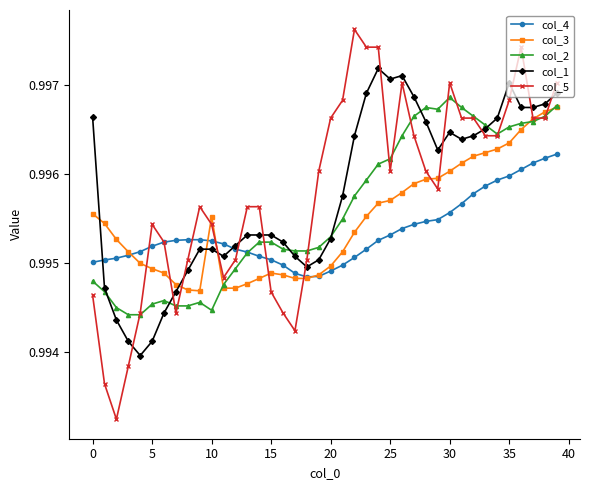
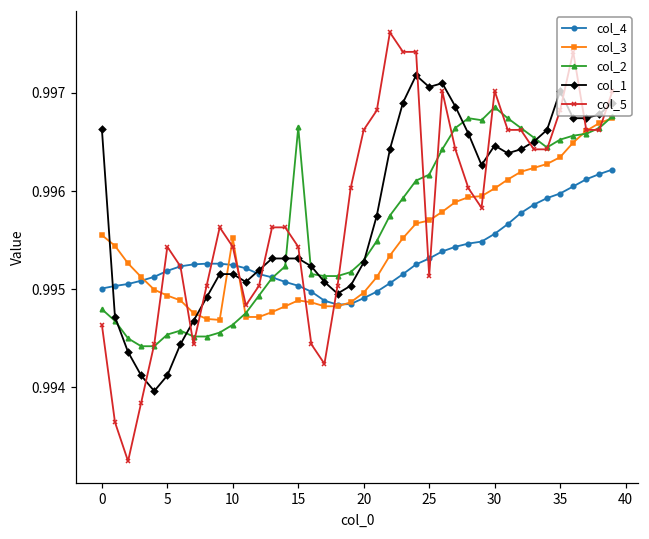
col_2, 10: 0.9945 -> 0.9946
col_2, 15: 0.9952 -> 0.9967
col_5, 15: 0.9947 -> 0.9954
col_5, 25: 0.9960 -> 0.9951
